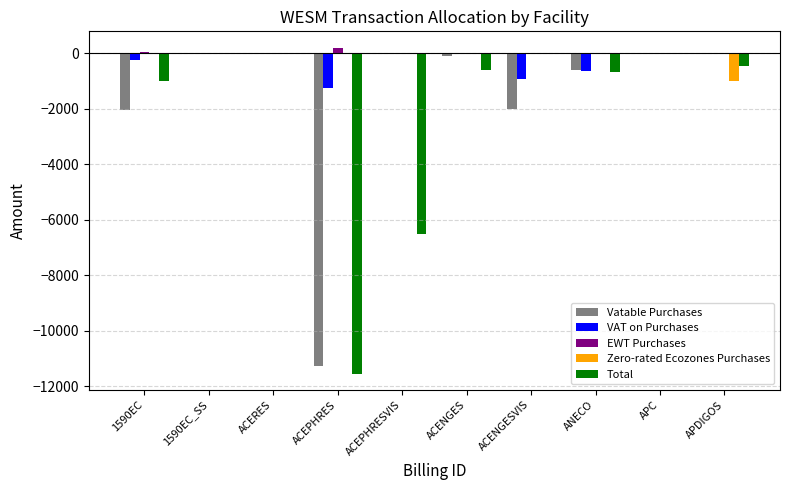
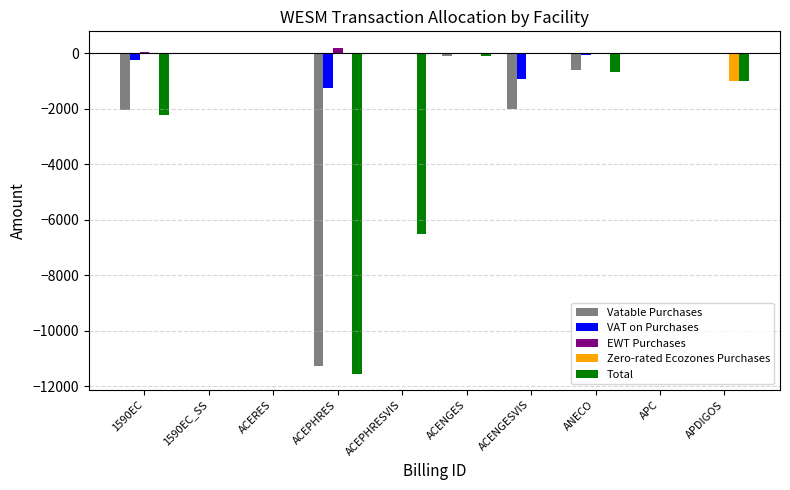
Total, 1590EC: -1000 -> -2200
Total, ACENGES: -600 -> -100
VAT on Purchases, ANECO: -600 -> -100
Total, APDIGOS: -400 -> -1000
